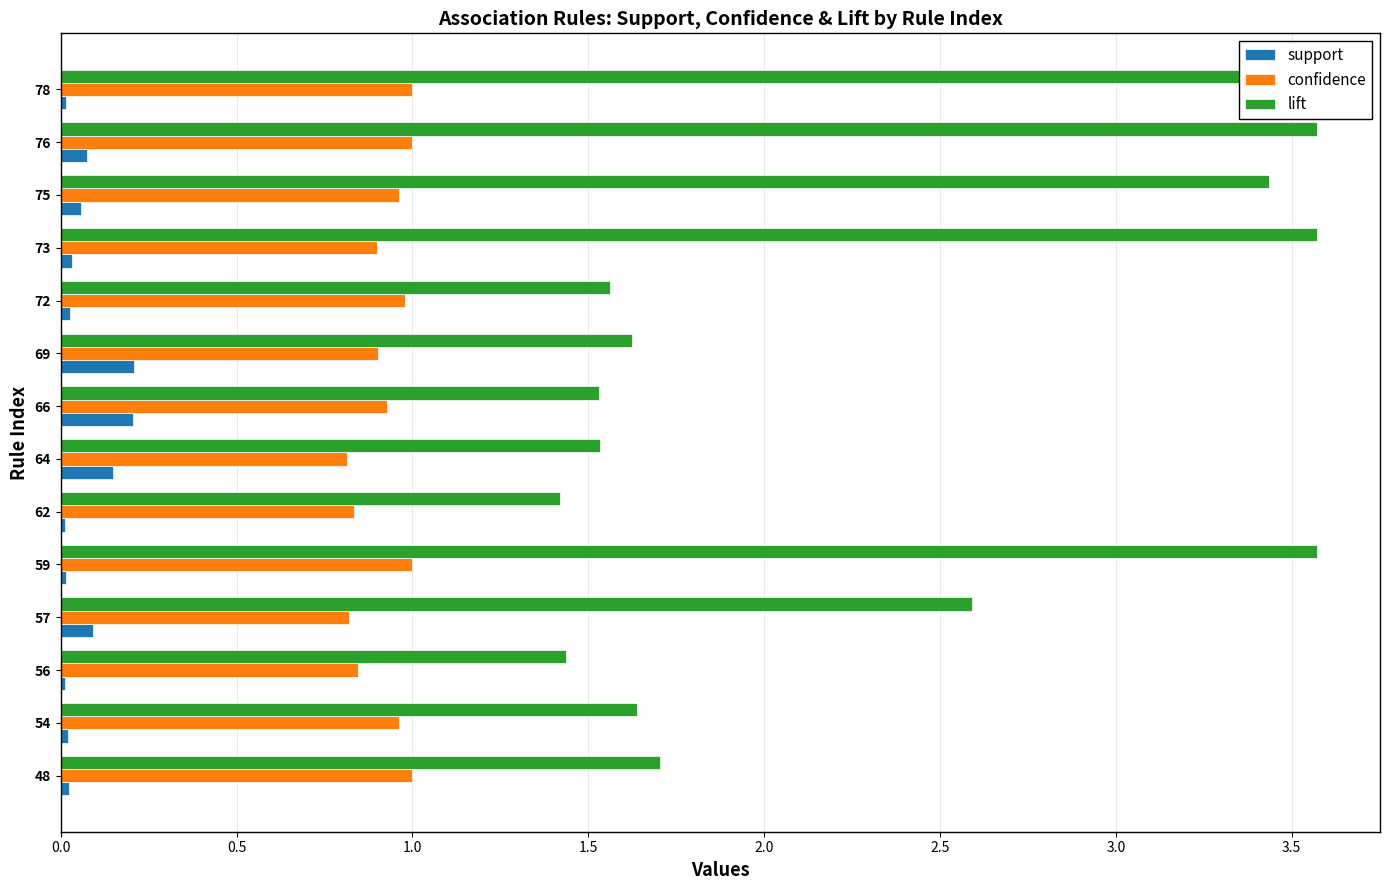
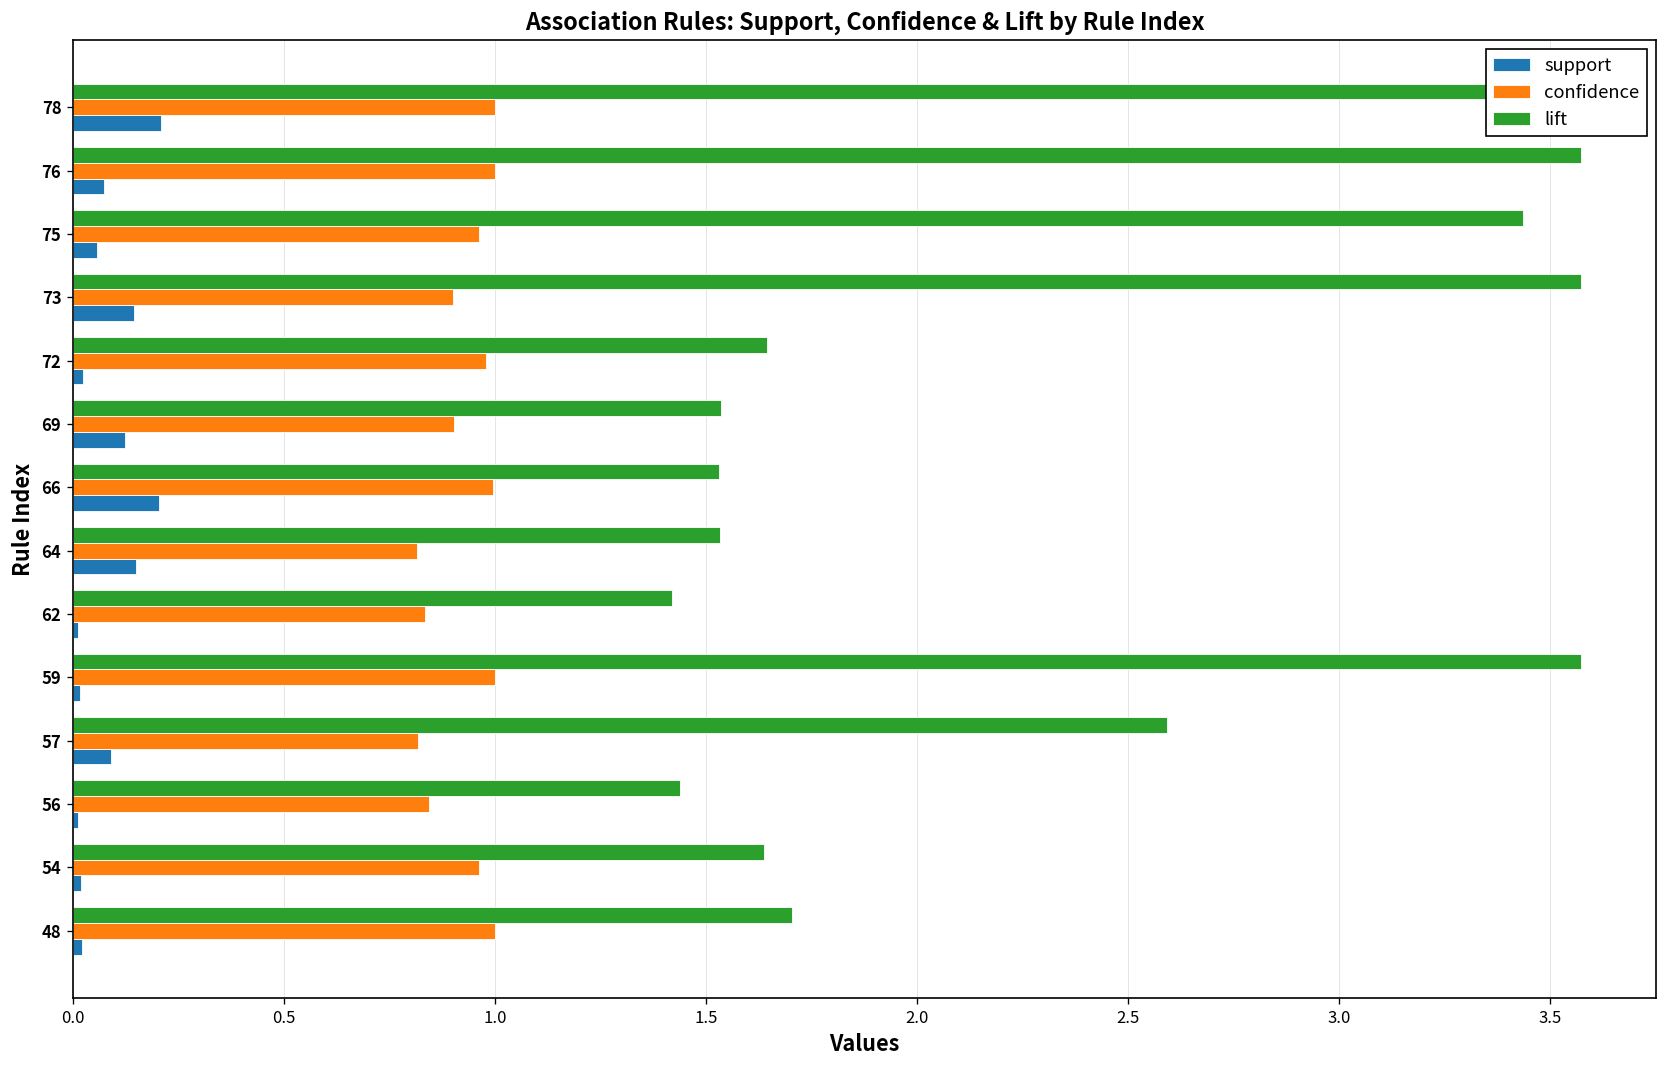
support, 78: 0.01 -> 0.21
support, 73: 0.03 -> 0.15
lift, 72: 1.56 -> 1.65
lift, 69: 1.62 -> 1.54
support, 69: 0.21 -> 0.12
confidence, 66: 0.93 -> 1.00
